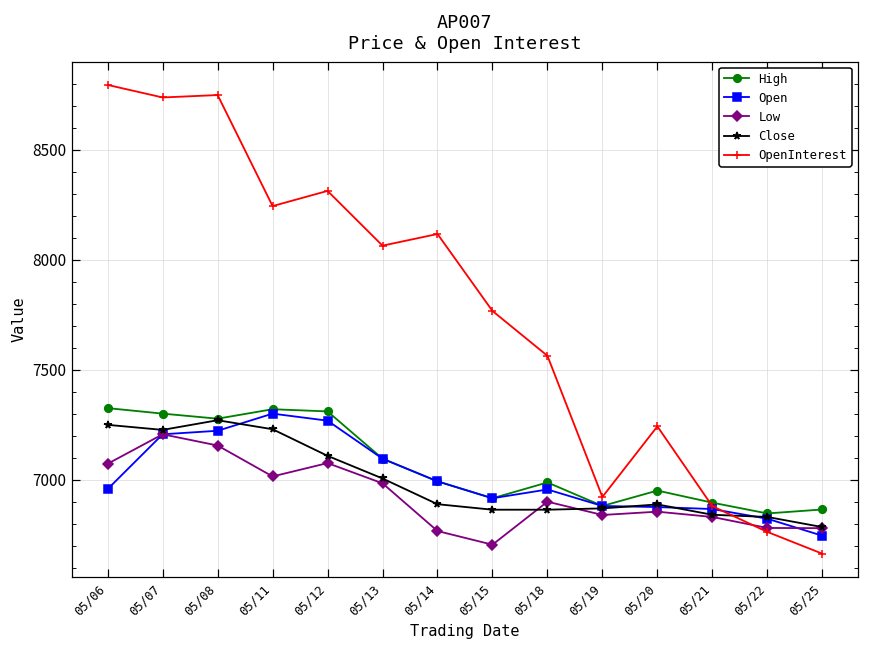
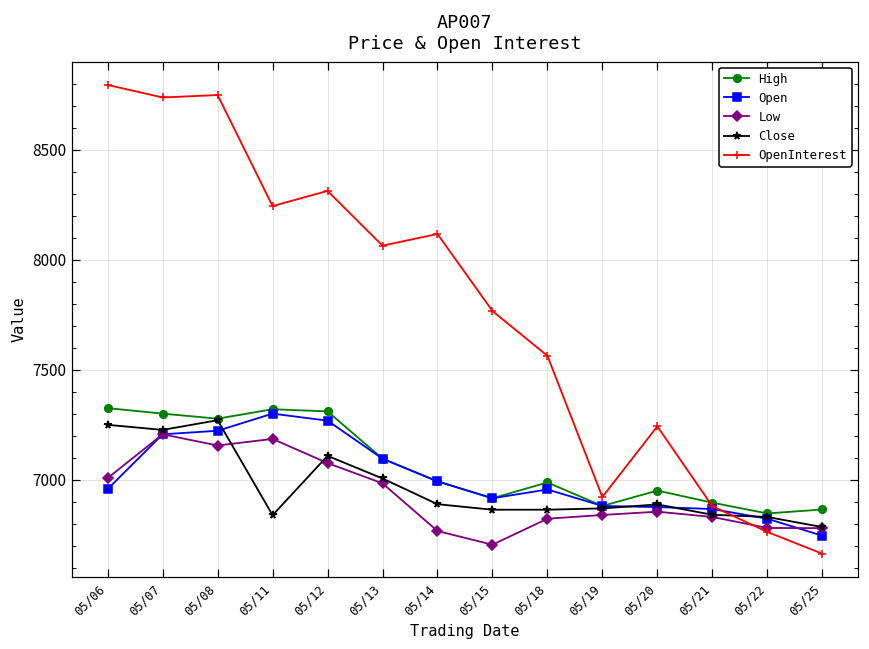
Low, 05/06: 7070 -> 7010
Low, 05/11: 7010 -> 7190
Close, 05/11: 7230 -> 6840
Low, 05/18: 6900 -> 6820
